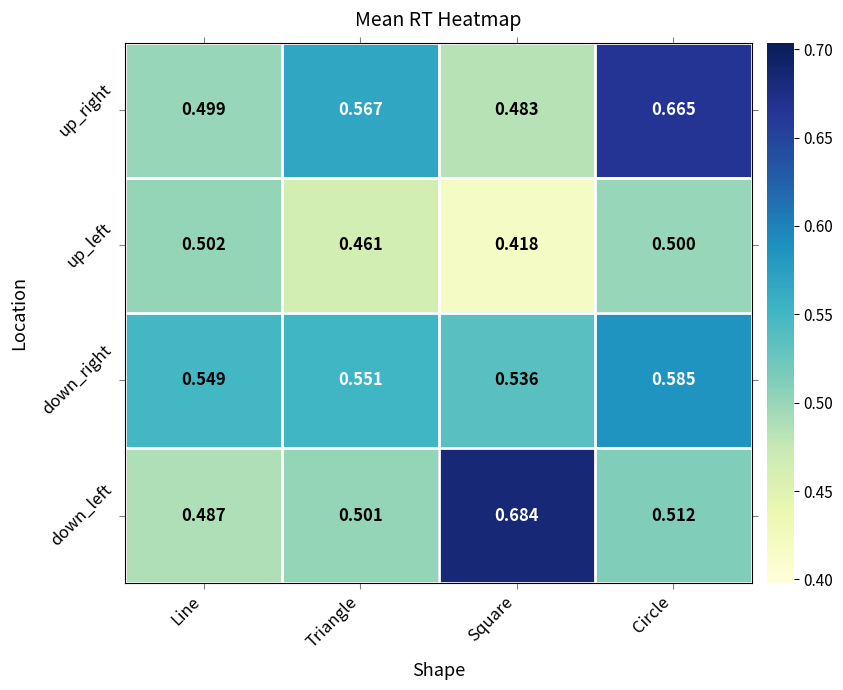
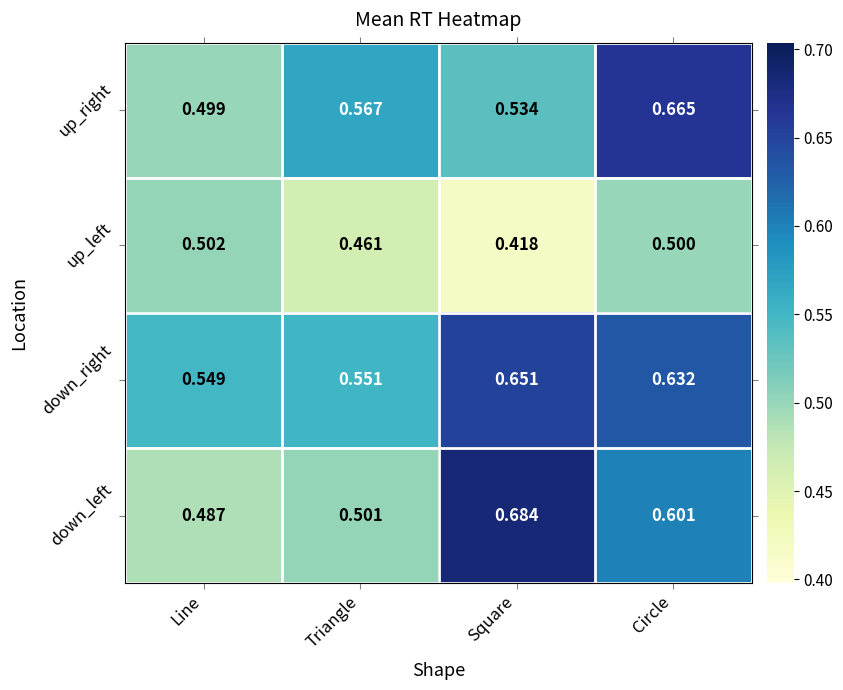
up_right, Square: 0.483 -> 0.534
down_right, Square: 0.536 -> 0.651
down_right, Circle: 0.585 -> 0.632
down_left, Circle: 0.512 -> 0.601
